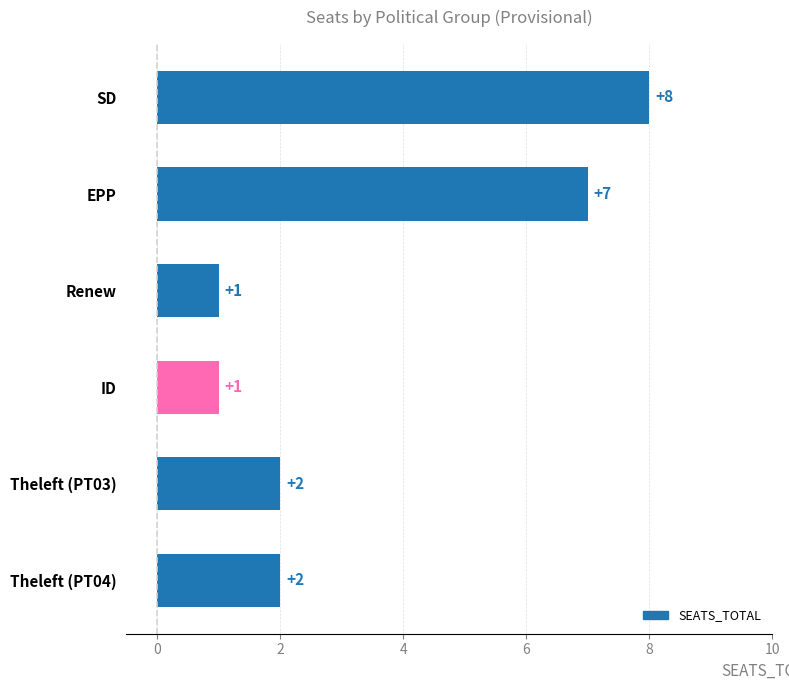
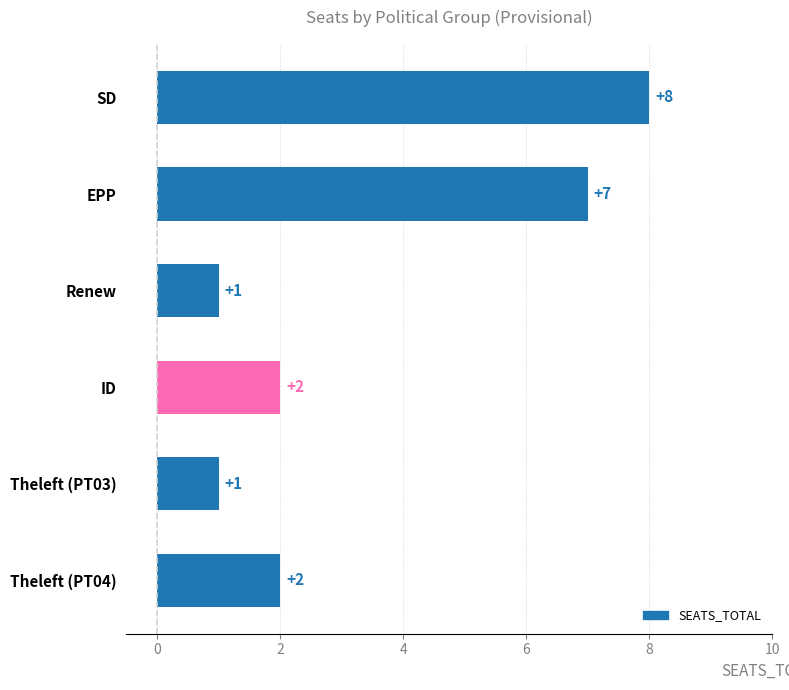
ID: +1 -> +2
Theleft (PT03): +2 -> +1
